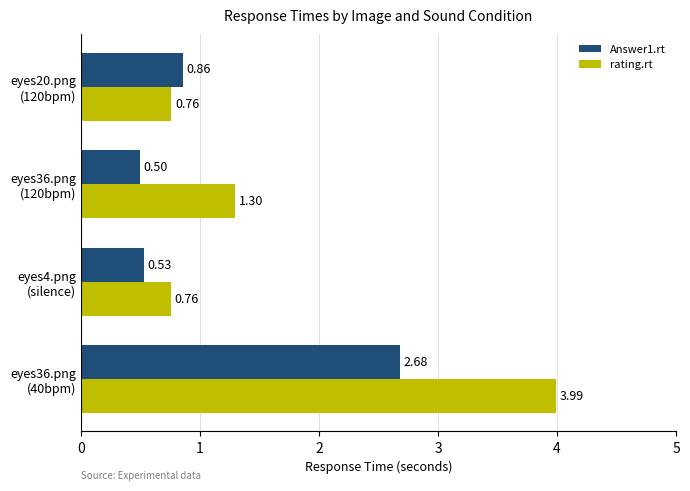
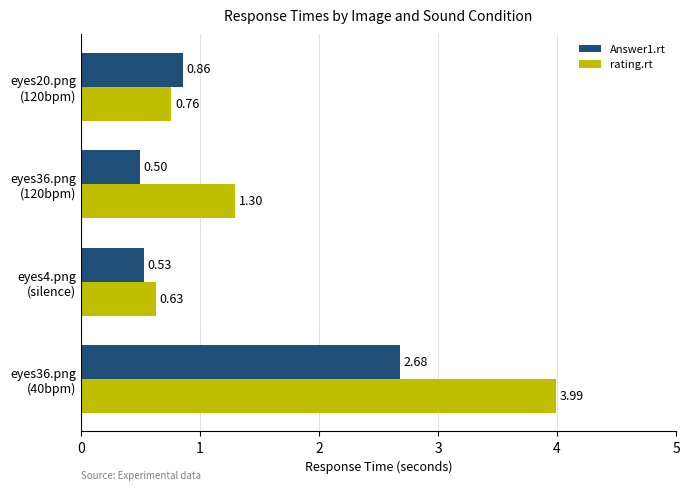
rating.rt, eyes4.png (silence): 0.76 -> 0.63
